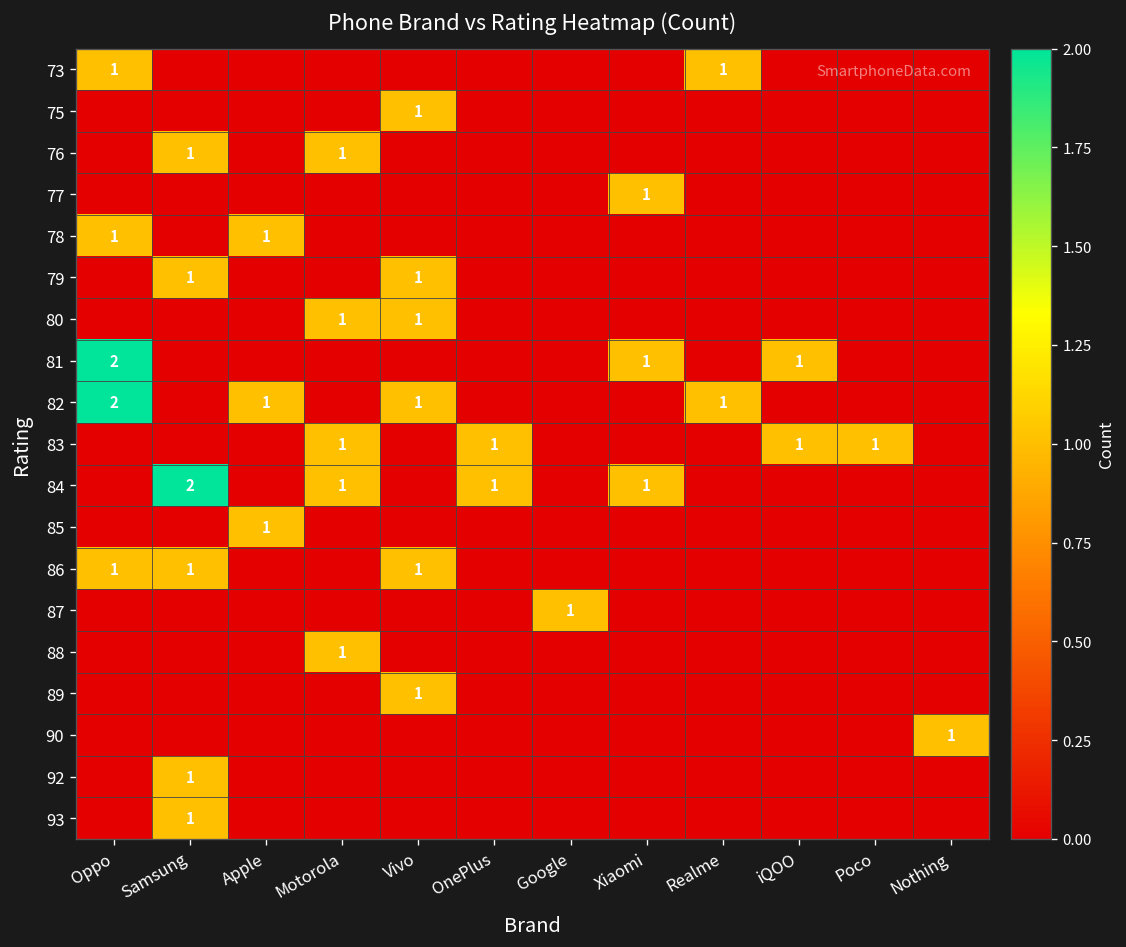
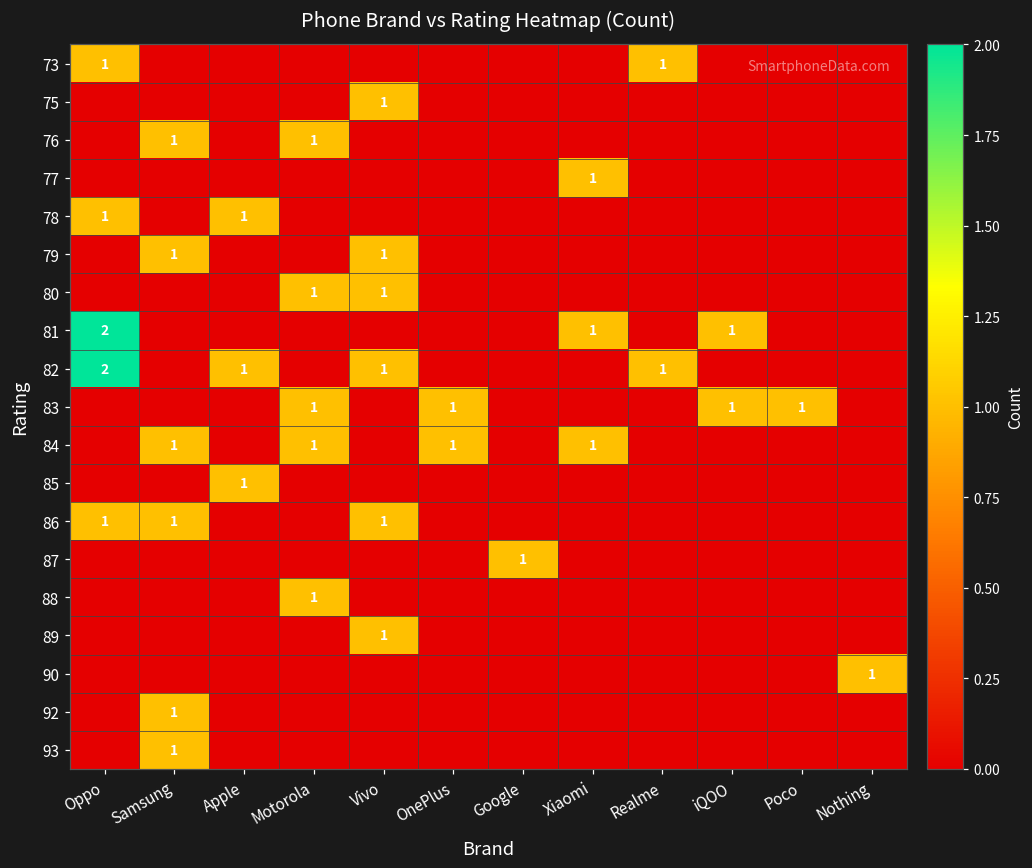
84, Samsung: 2 -> 1
